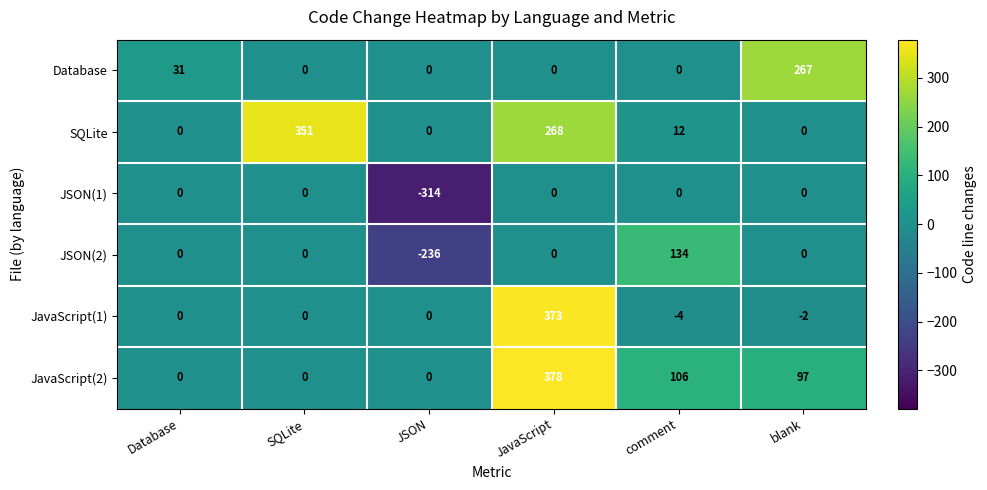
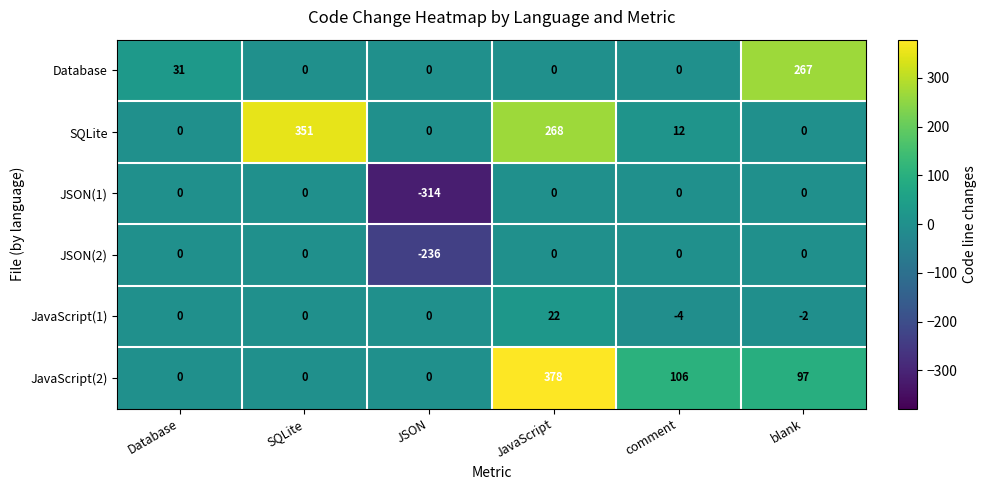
JSON(2), comment: 134 -> 0
JavaScript(1), JavaScript: 373 -> 22
